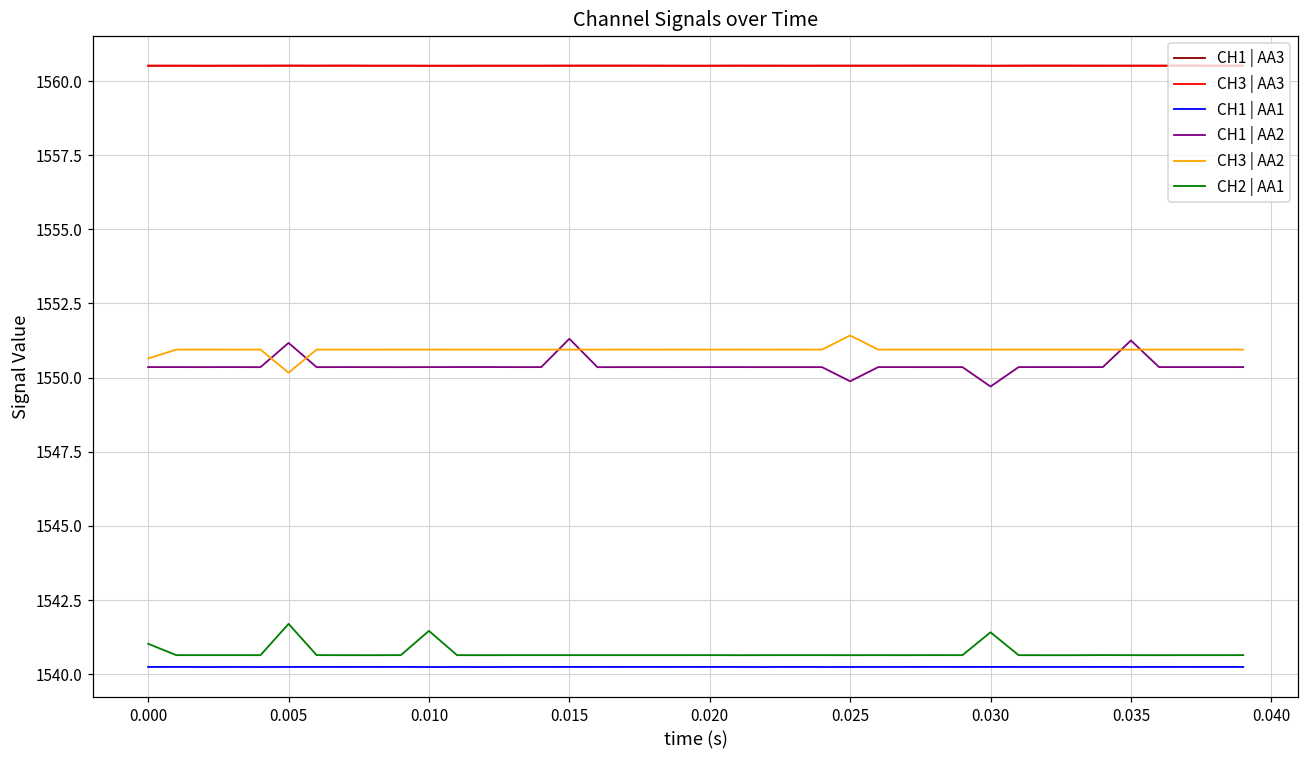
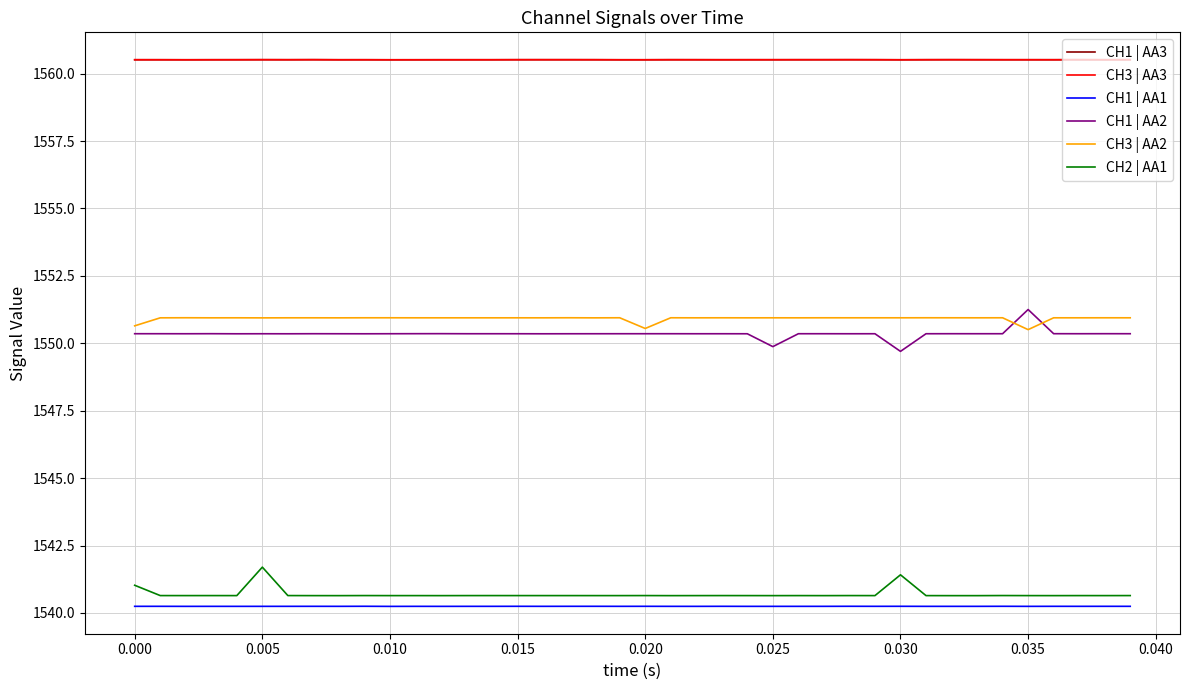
CH1 | AA2, 0.005: 1551.2 -> 1550.4
CH3 | AA2, 0.005: 1550.2 -> 1550.9
CH2 | AA1, 0.010: 1541.5 -> 1540.6
CH1 | AA2, 0.015: 1551.3 -> 1550.4
CH3 | AA2, 0.020: 1550.9 -> 1550.5
CH3 | AA2, 0.025: 1551.4 -> 1550.9
CH3 | AA2, 0.035: 1550.9 -> 1550.5
